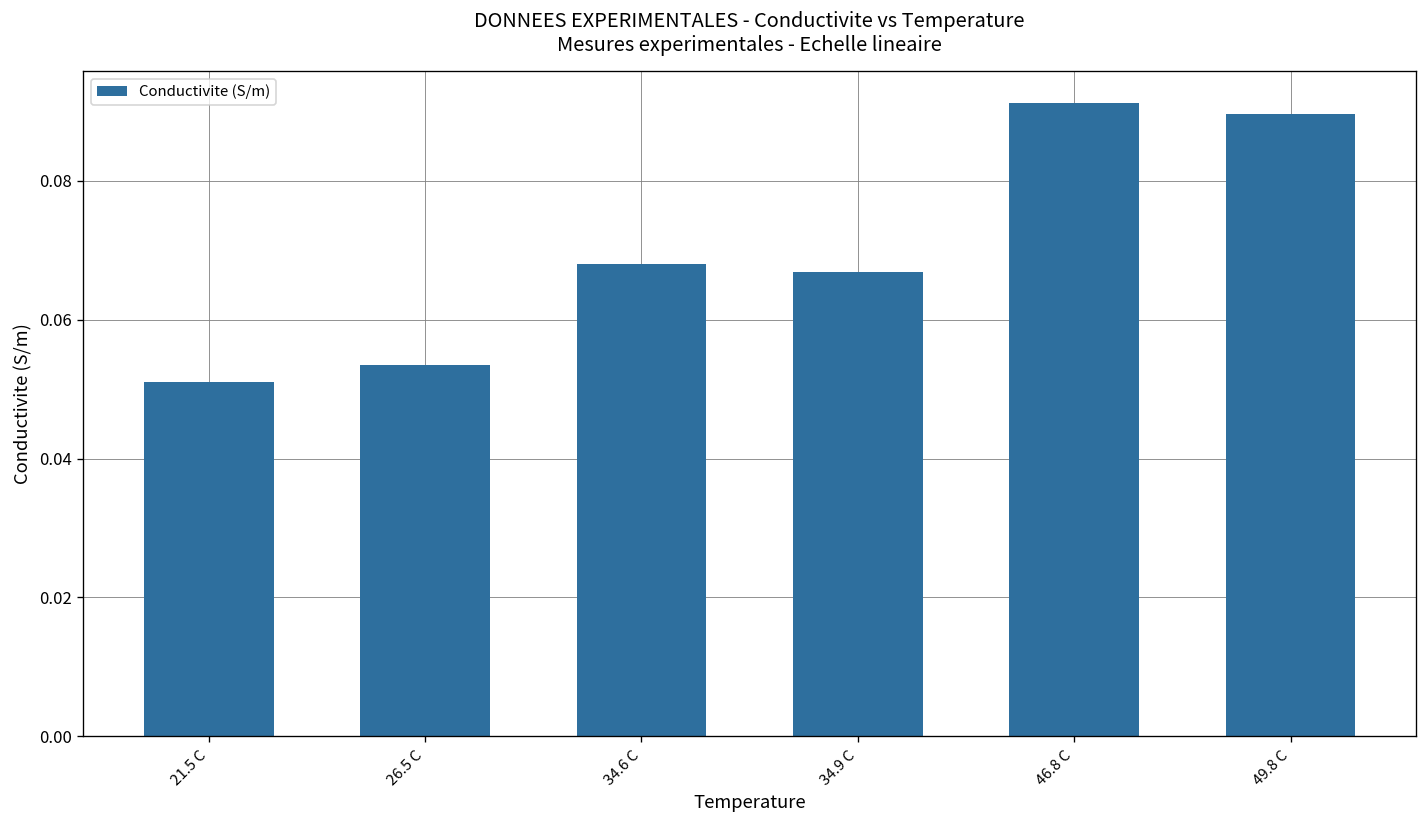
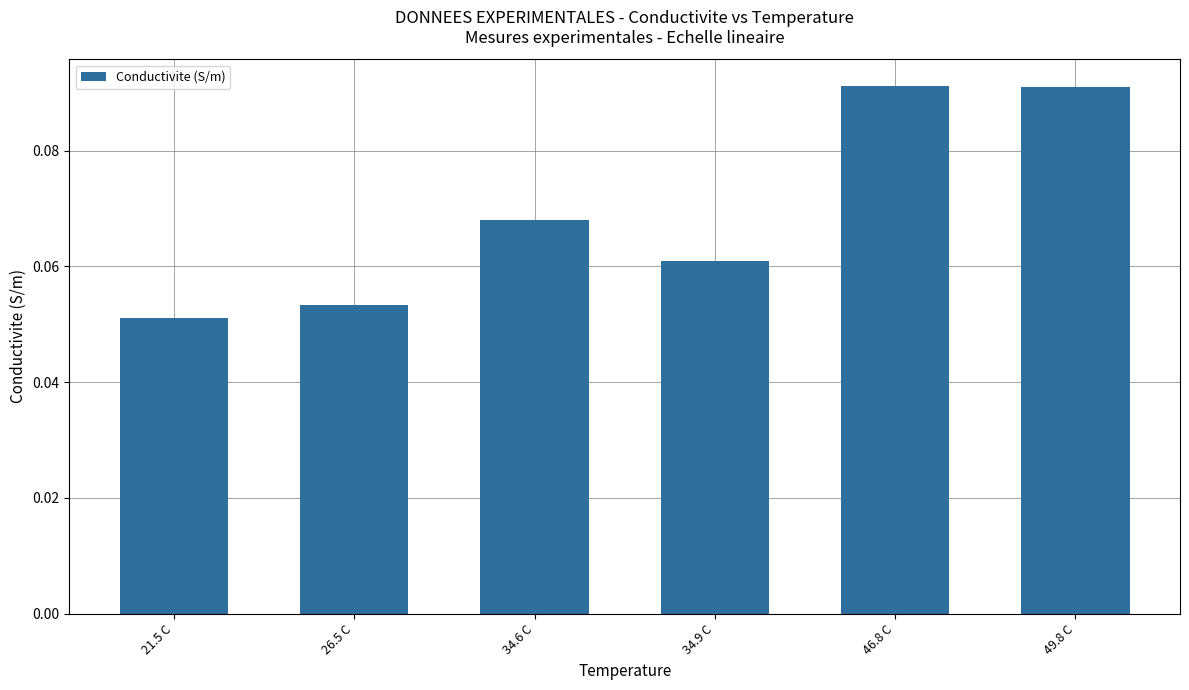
34.9 C: 0.067 -> 0.061
49.8 C: 0.090 -> 0.091
